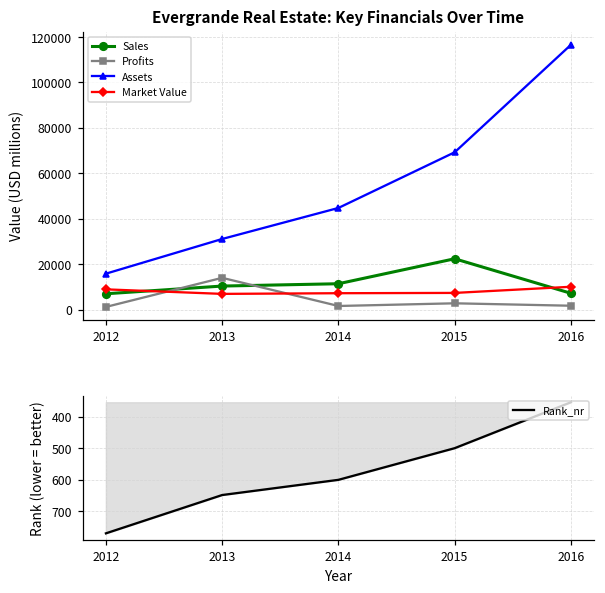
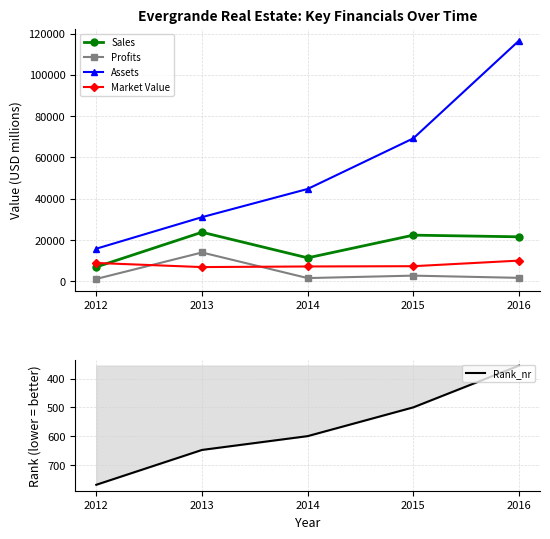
Evergrande Real Estate: Key Financials Over Time, Sales, 2013: 10000 -> 24000
Evergrande Real Estate: Key Financials Over Time, Sales, 2016: 7000 -> 22000
